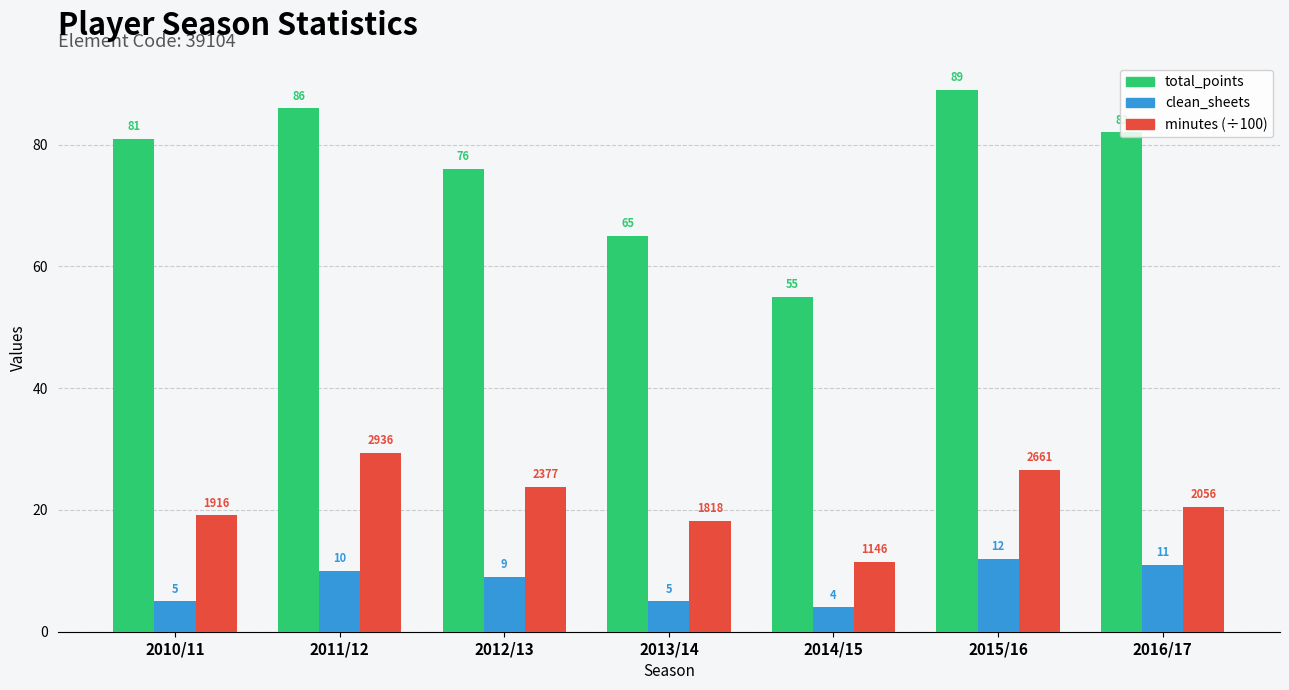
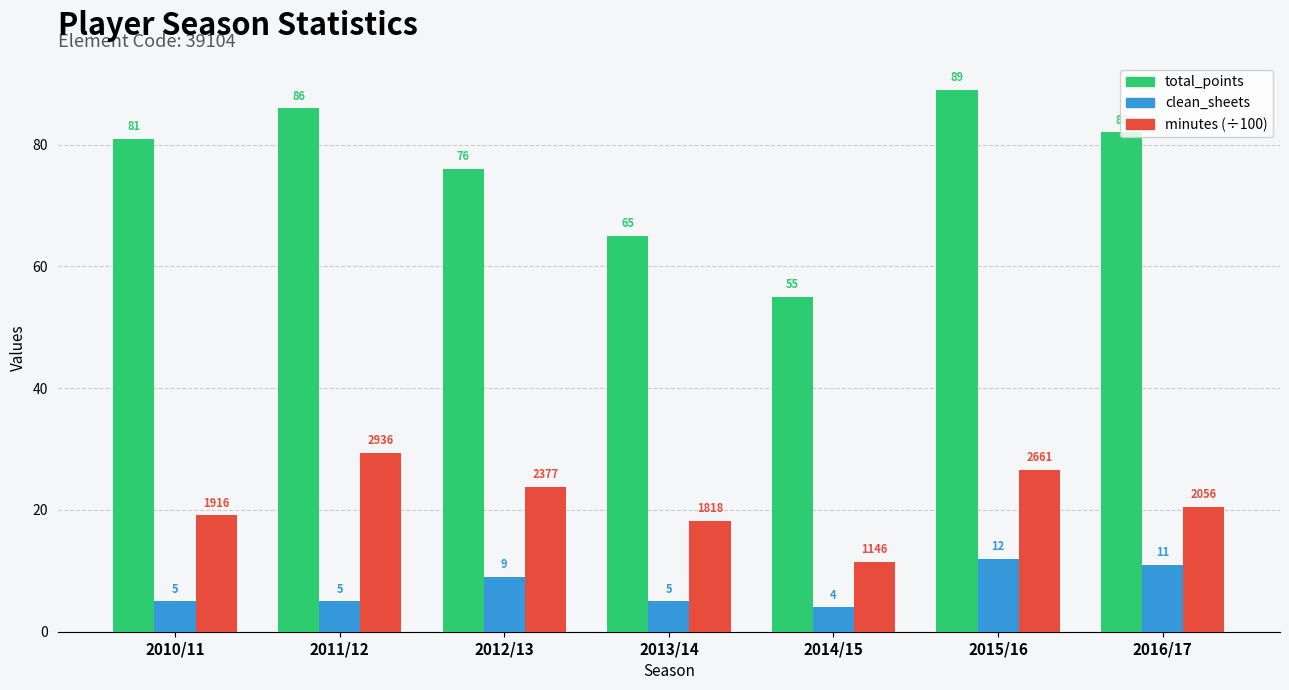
clean_sheets, 2011/12: 10 -> 5
